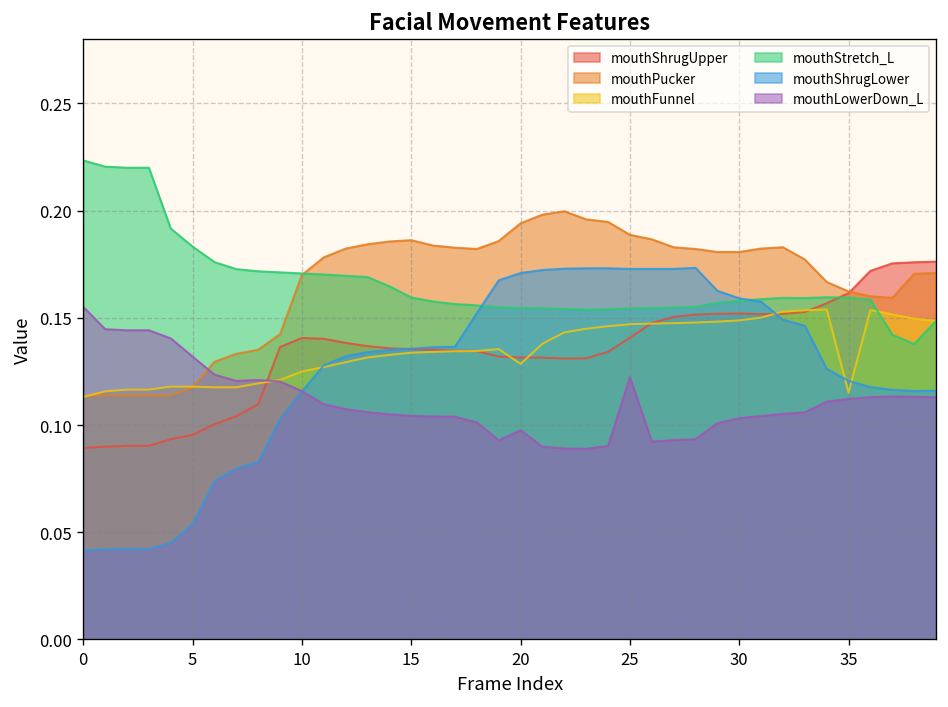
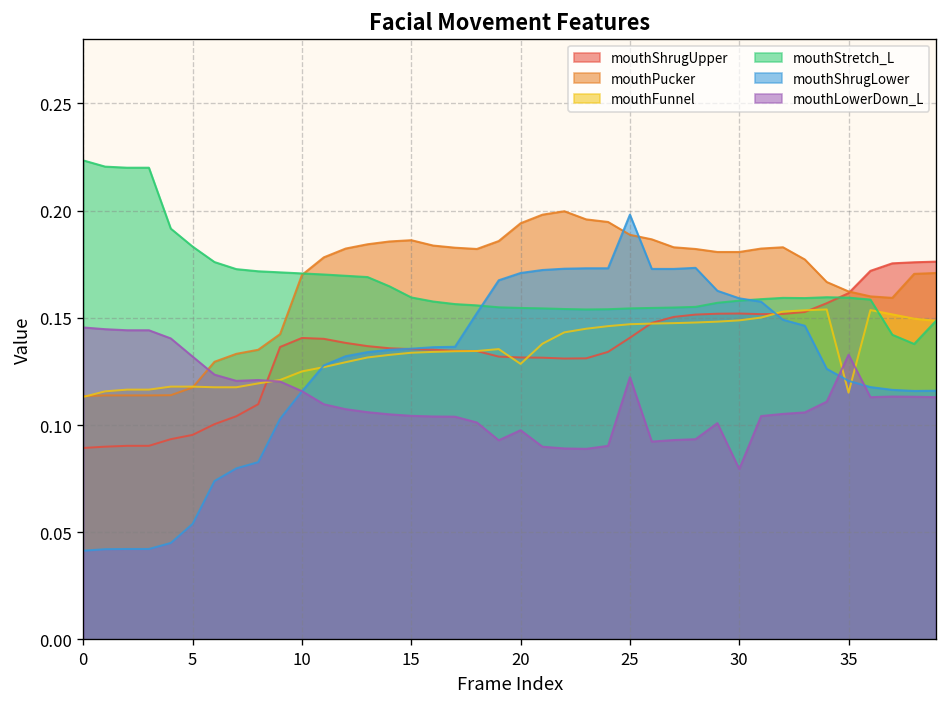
mouthLowerDown_L, 0: 0.155 -> 0.146
mouthShrugLower, 25: 0.173 -> 0.198
mouthLowerDown_L, 30: 0.103 -> 0.080
mouthLowerDown_L, 35: 0.112 -> 0.133
